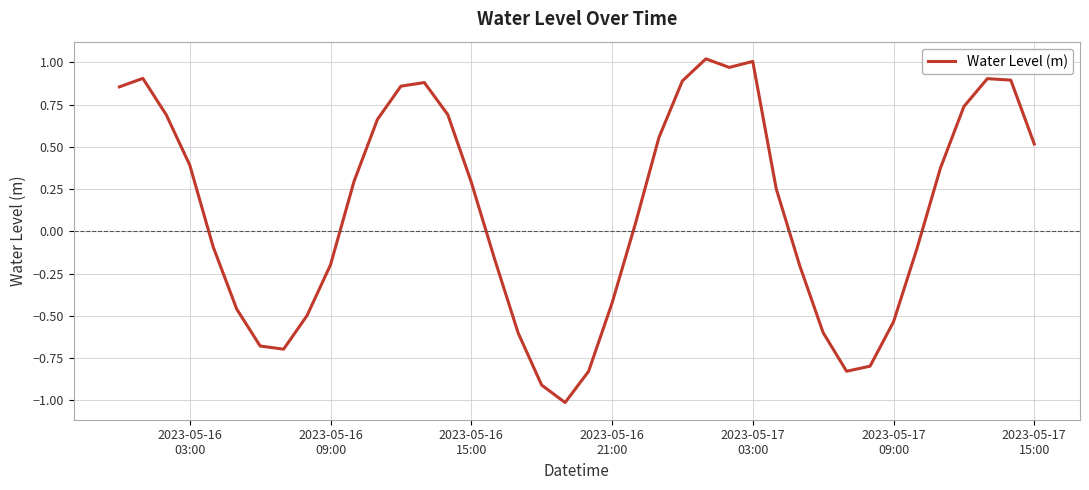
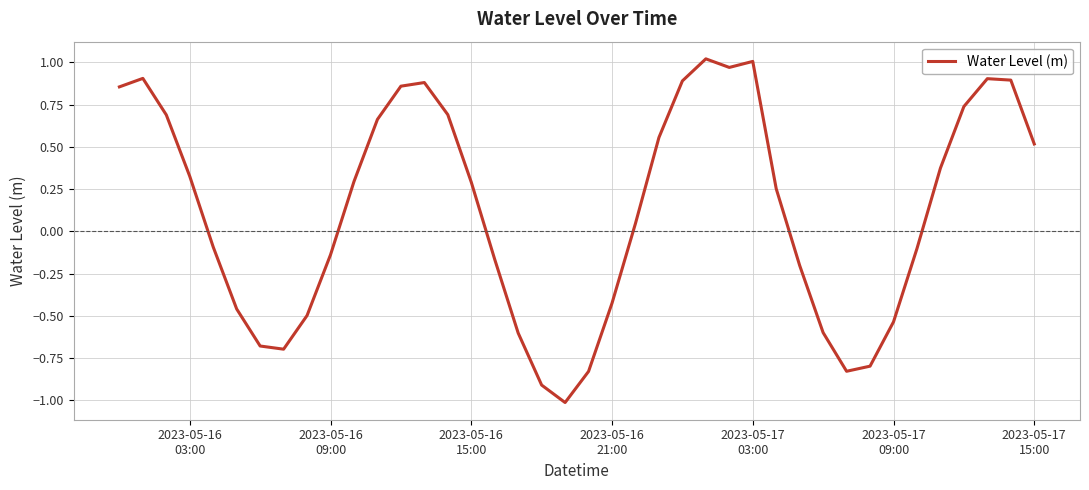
2023-05-16 03:00: 0.39 -> 0.33
2023-05-16 09:00: -0.20 -> -0.14
